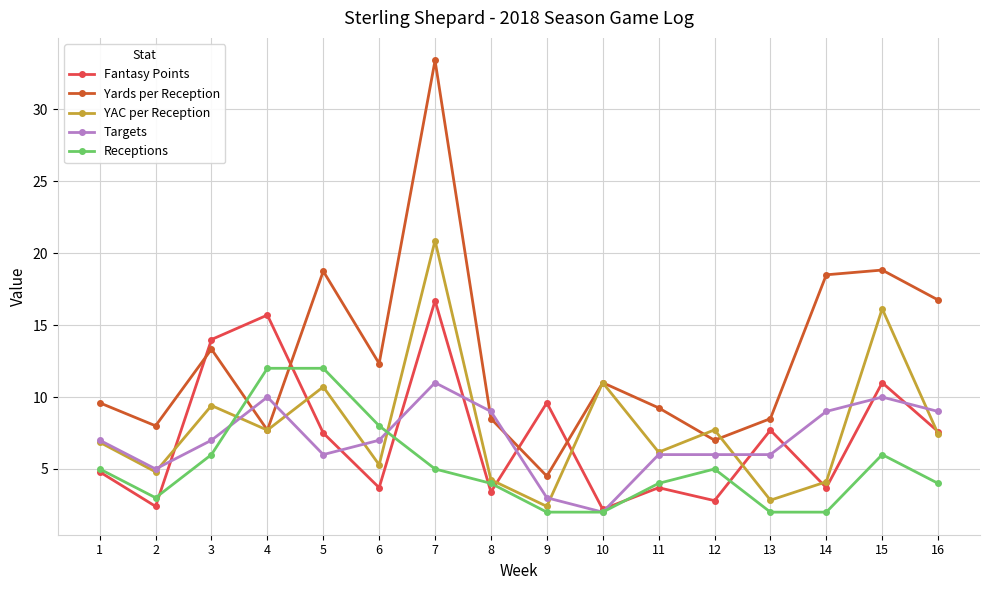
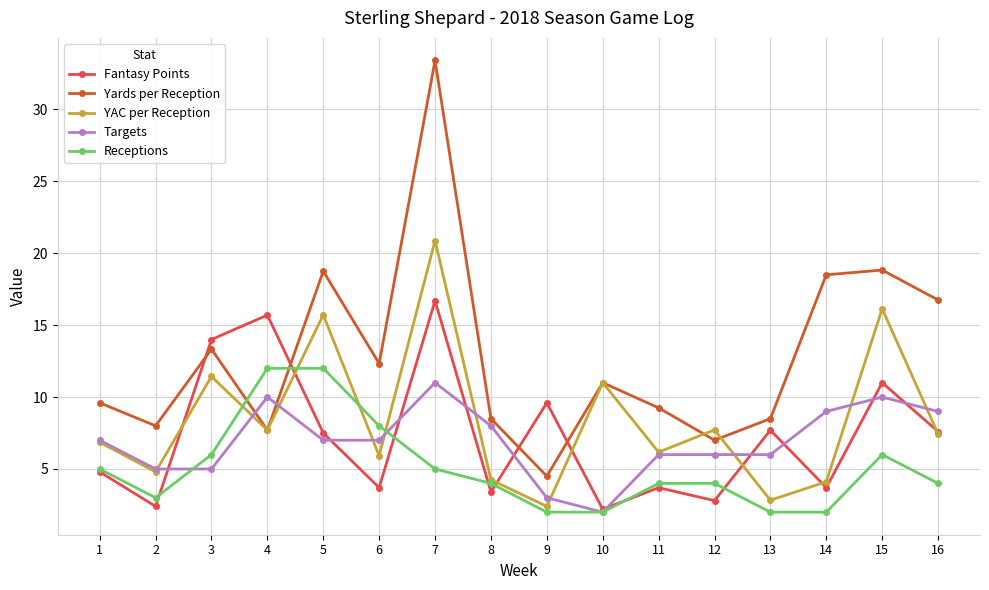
YAC per Reception, 3: 9.4 -> 11.4
Targets, 3: 7 -> 5
YAC per Reception, 5: 10.7 -> 15.7
Targets, 5: 6 -> 7
YAC per Reception, 6: 5.3 -> 5.9
Targets, 8: 9 -> 8
Receptions, 12: 5 -> 4
